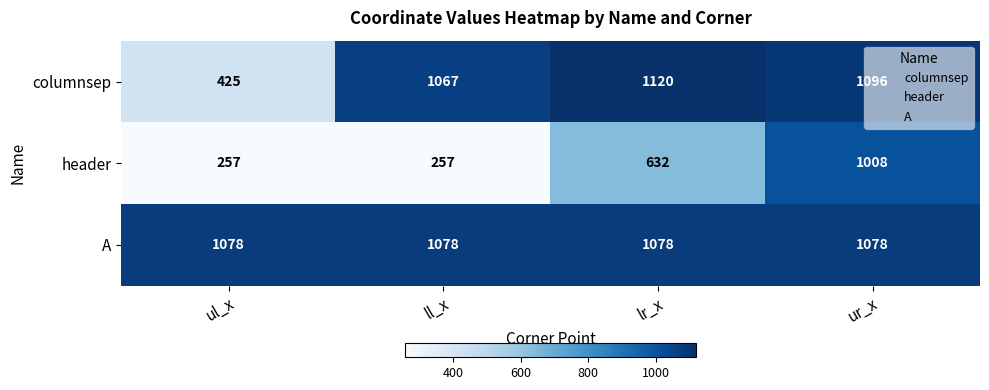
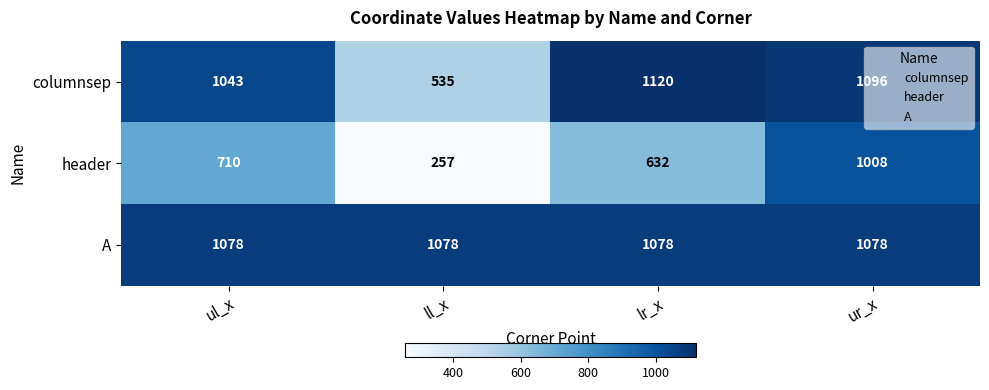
columnsep, ul_x: 425 -> 1043
columnsep, ll_x: 1067 -> 535
header, ul_x: 257 -> 710
